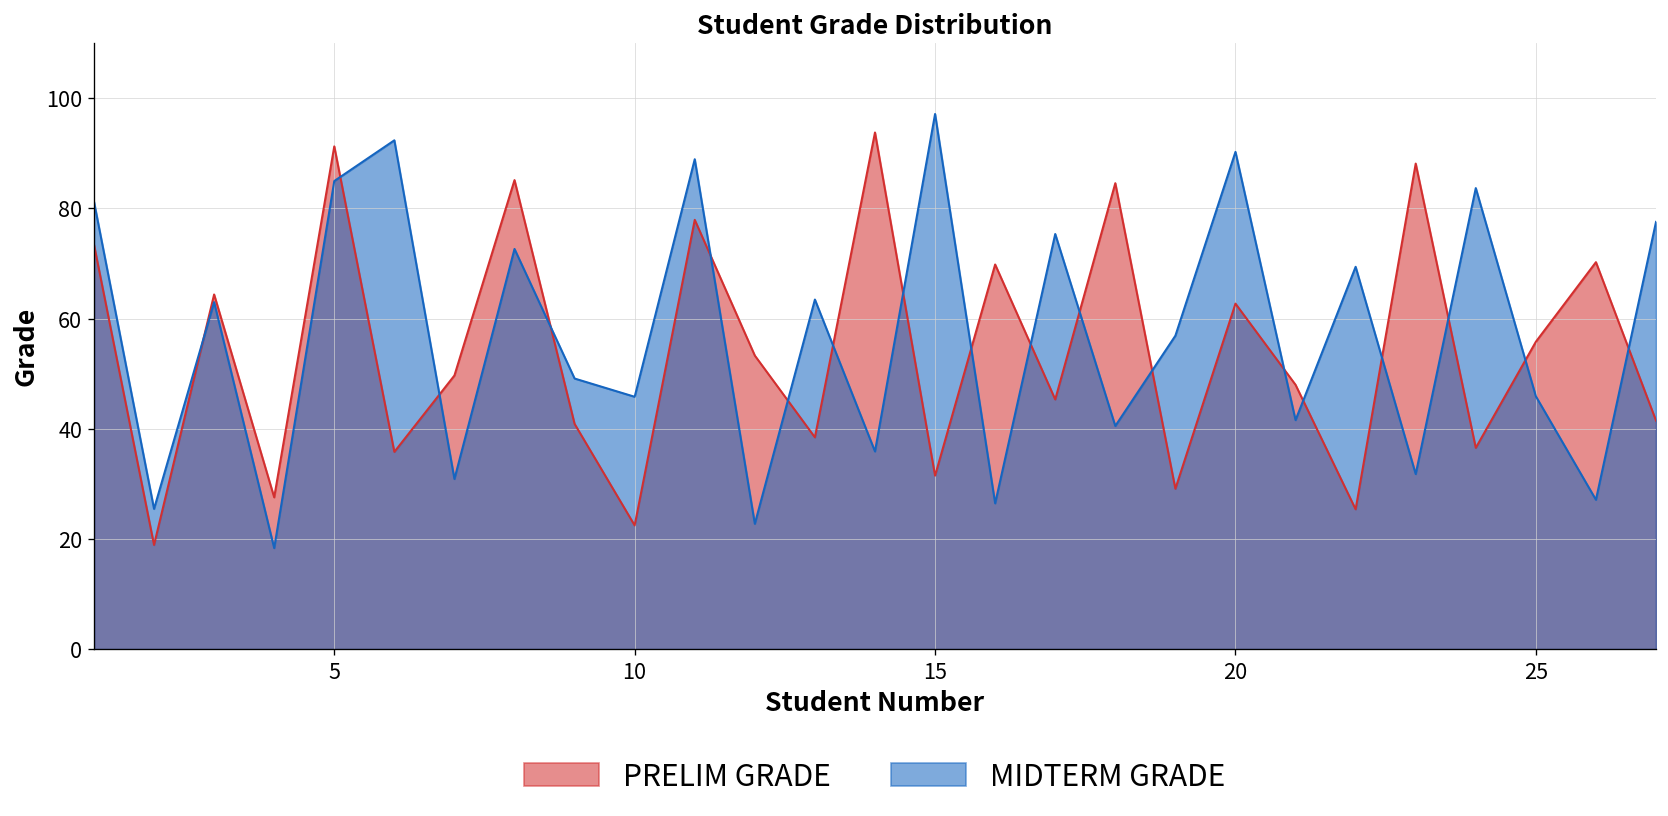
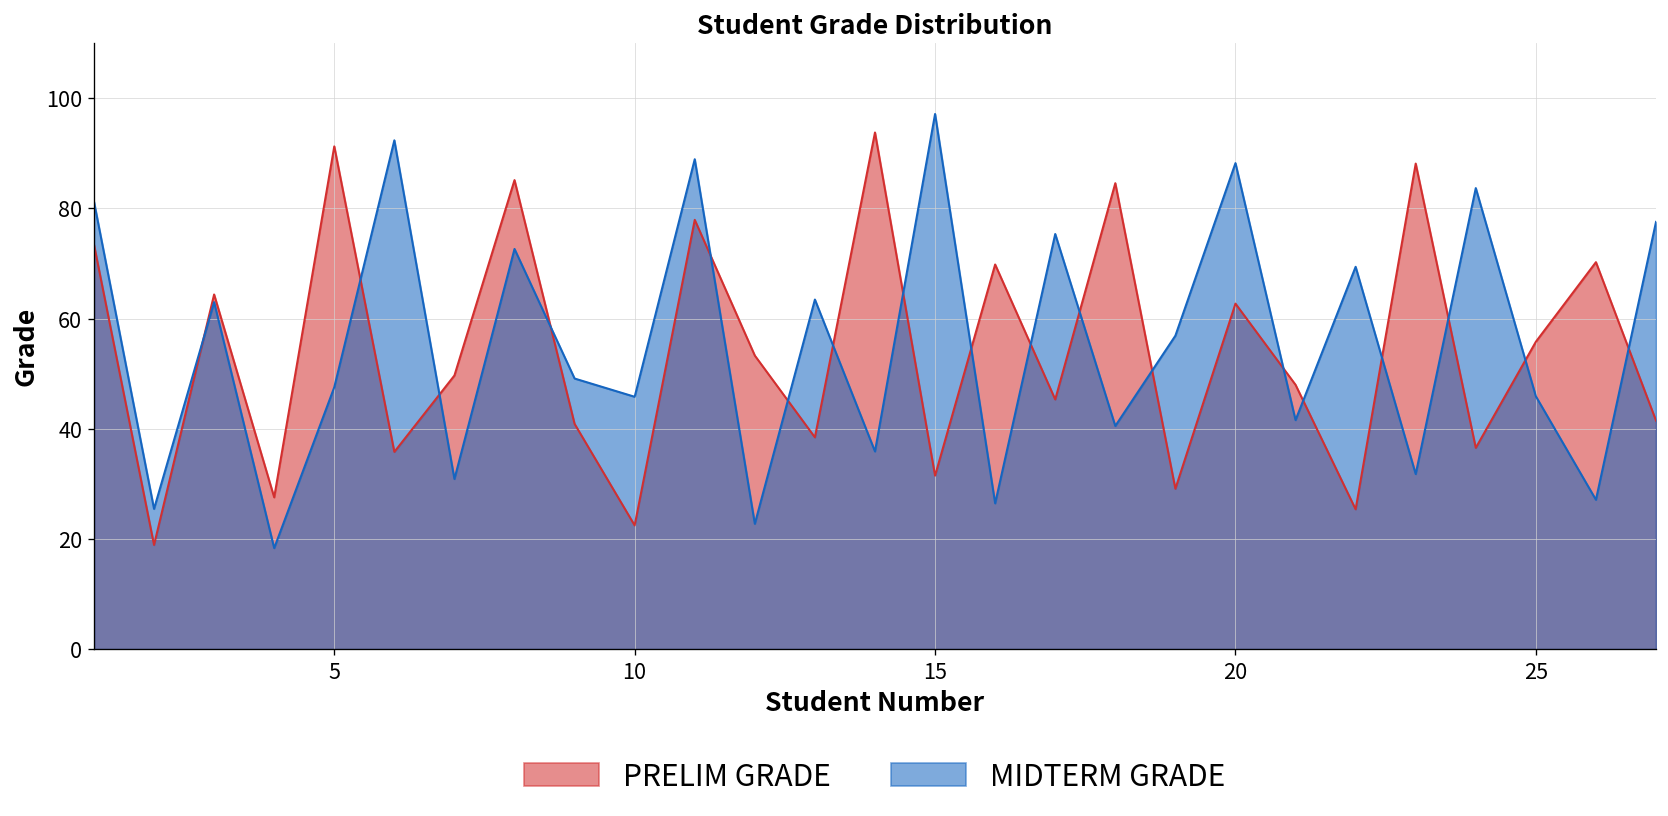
MIDTERM GRADE, 5: 85 -> 48
MIDTERM GRADE, 20: 90 -> 88
